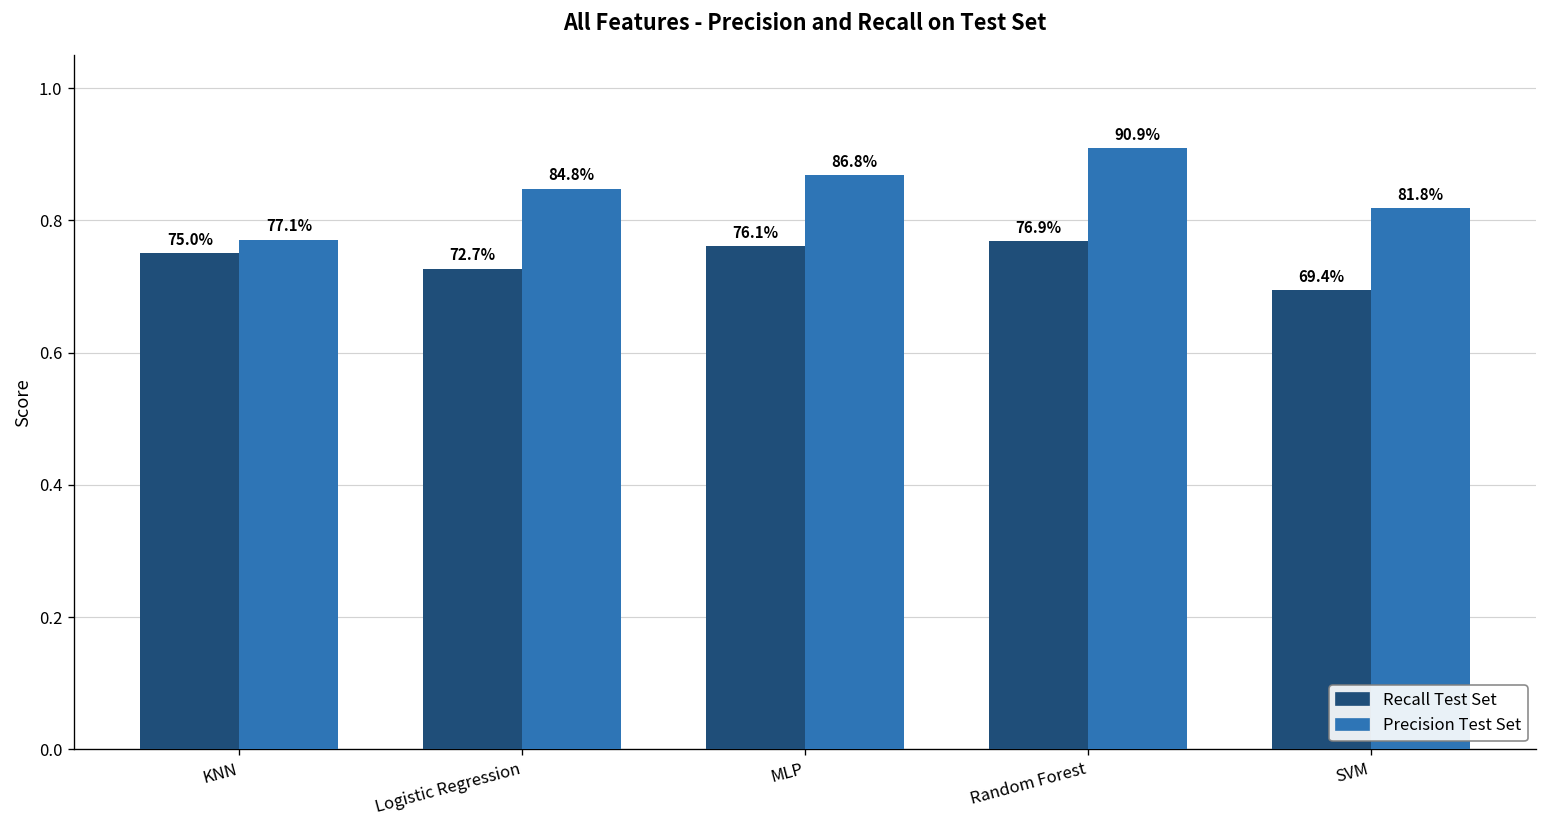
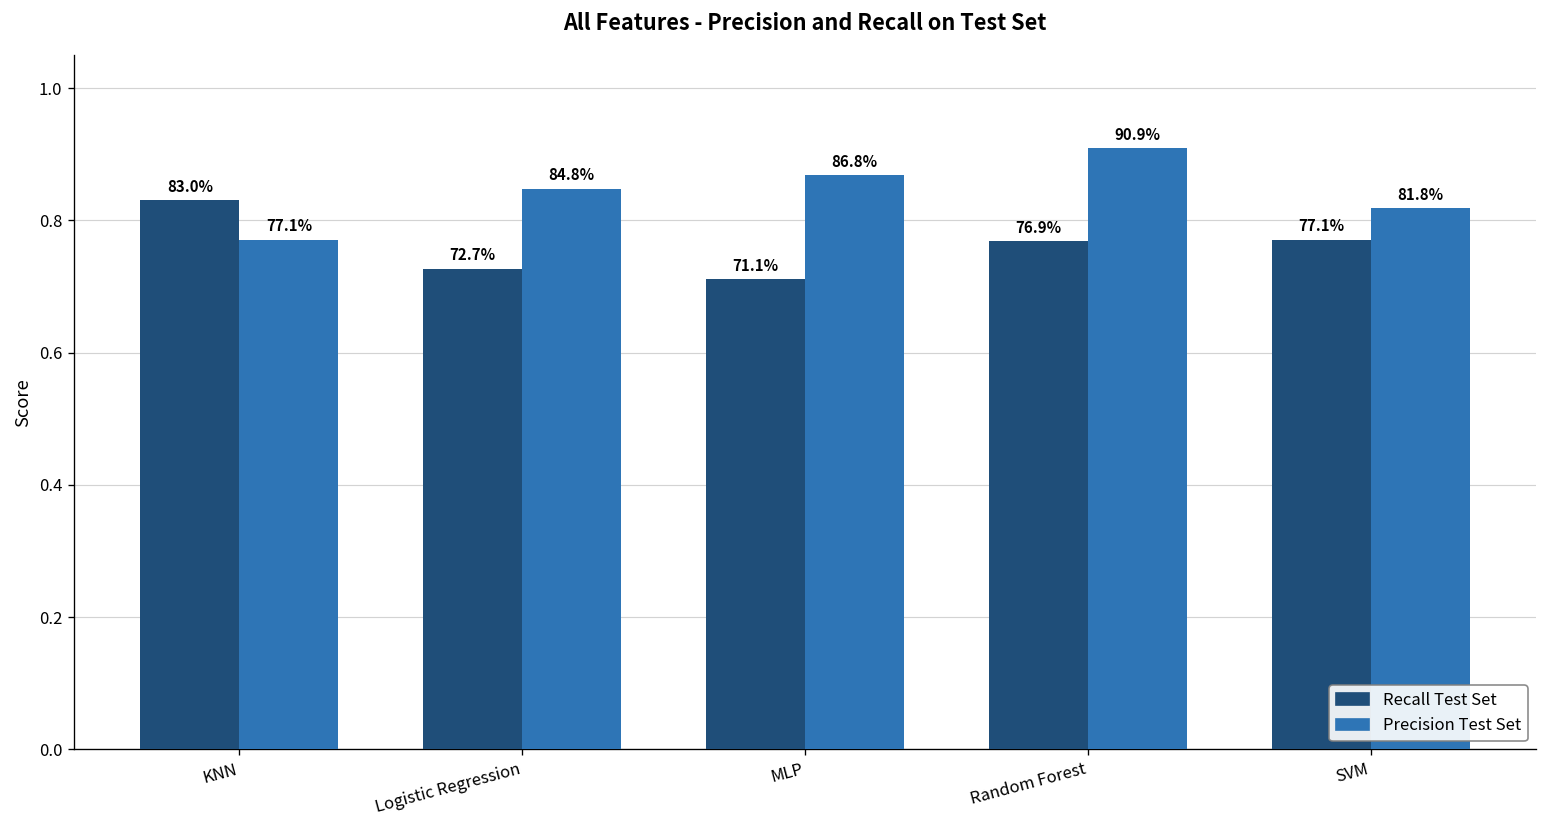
Recall Test Set, KNN: 75.0% -> 83.0%
Recall Test Set, MLP: 76.1% -> 71.1%
Recall Test Set, SVM: 69.4% -> 77.1%
